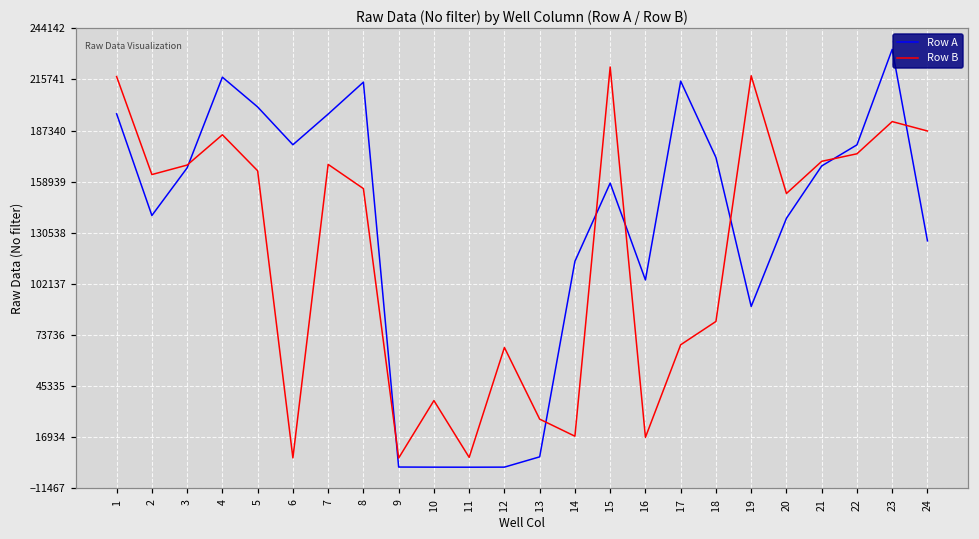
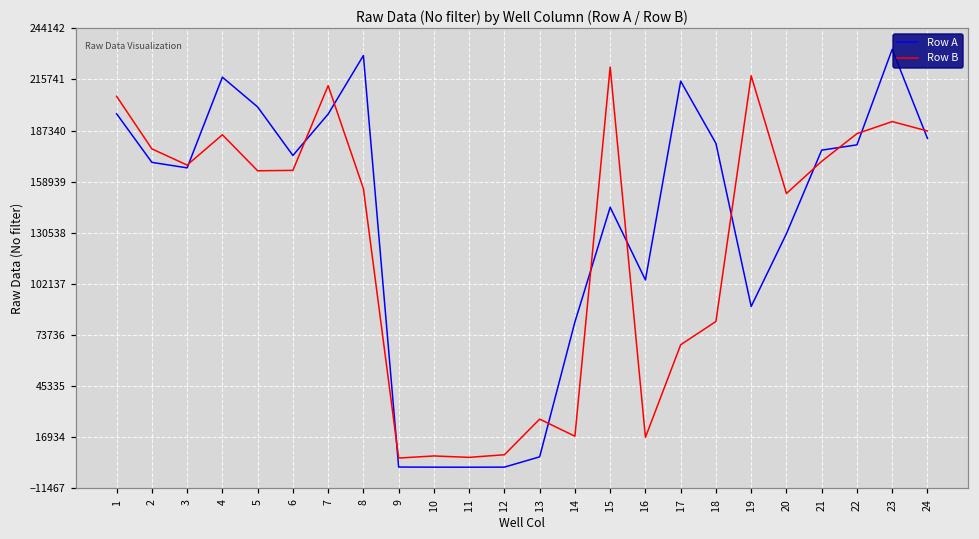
Row B, 1: 217000 -> 206000
Row A, 2: 140000 -> 170000
Row B, 2: 163000 -> 177000
Row A, 6: 179000 -> 173000
Row B, 6: 5000 -> 165000
Row B, 7: 169000 -> 212000
Row A, 8: 214000 -> 229000
Row B, 10: 37000 -> 6000
Row B, 12: 67000 -> 7000
Row A, 14: 115000 -> 81000
Row A, 15: 158000 -> 145000
Row A, 18: 172000 -> 180000
Row A, 20: 139000 -> 130000
Row A, 21: 168000 -> 176000
Row B, 22: 174000 -> 186000
Row A, 24: 126000 -> 183000
